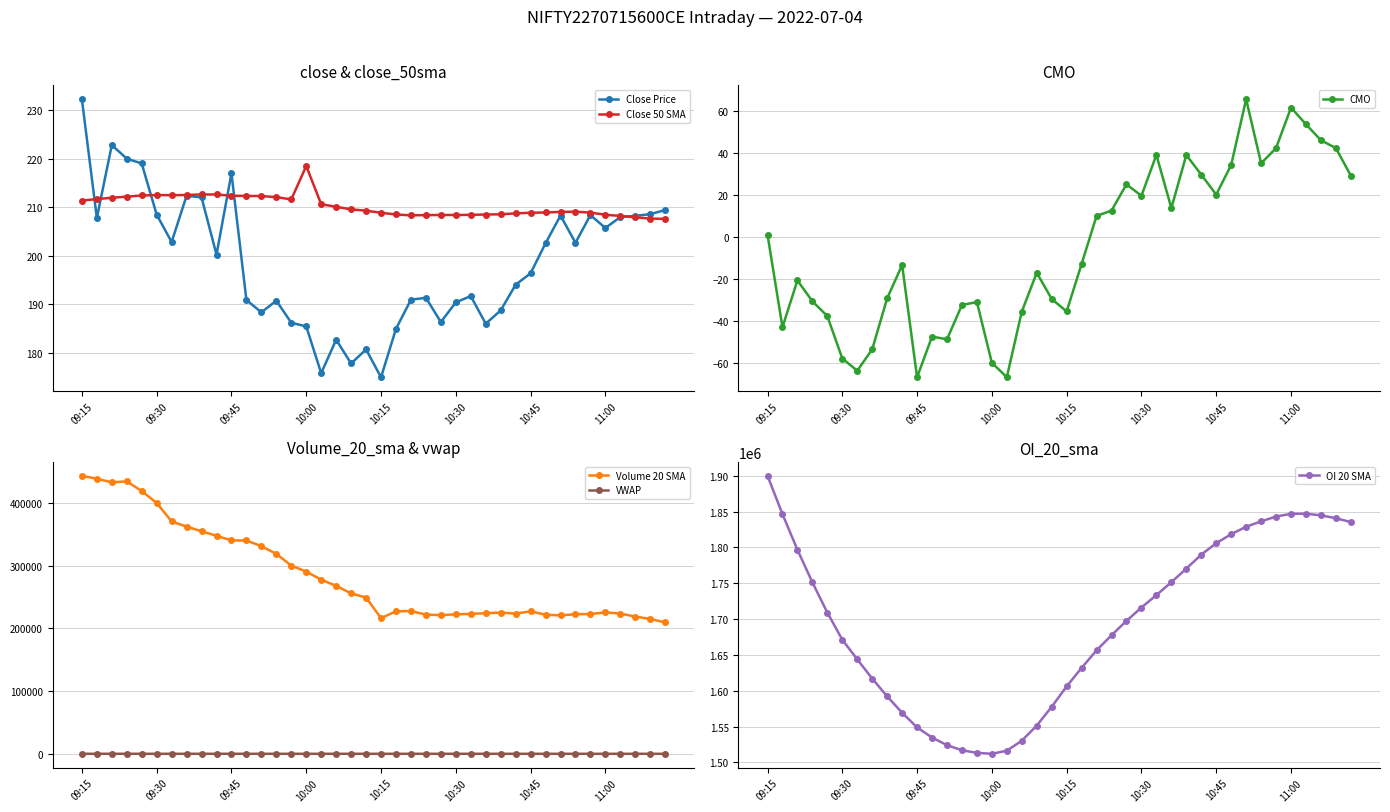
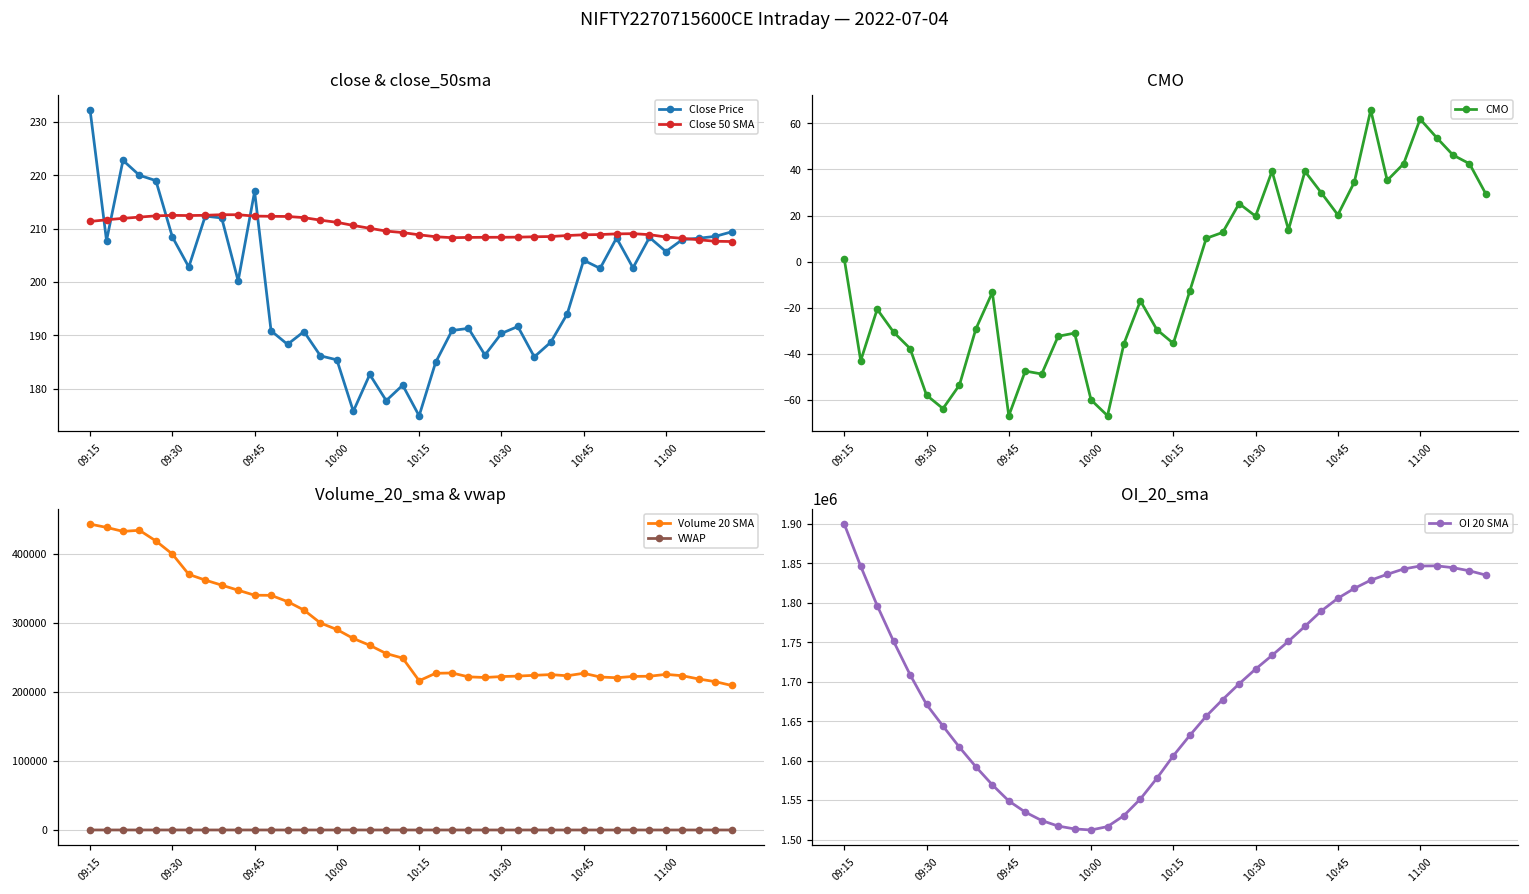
close & close_50sma, Close 50 SMA, 10:00: 218 -> 211
close & close_50sma, Close Price, 10:45: 196 -> 204
